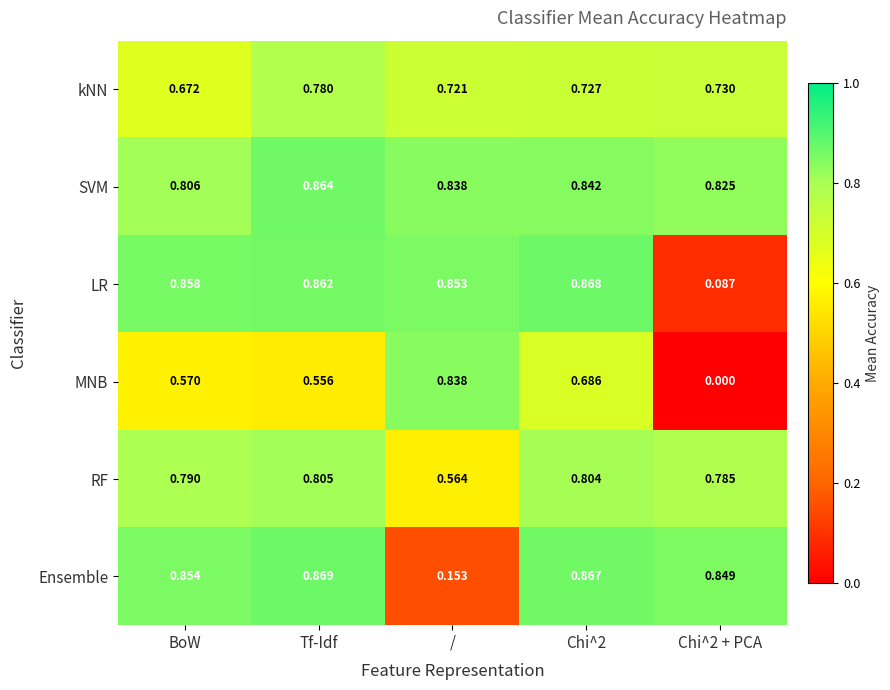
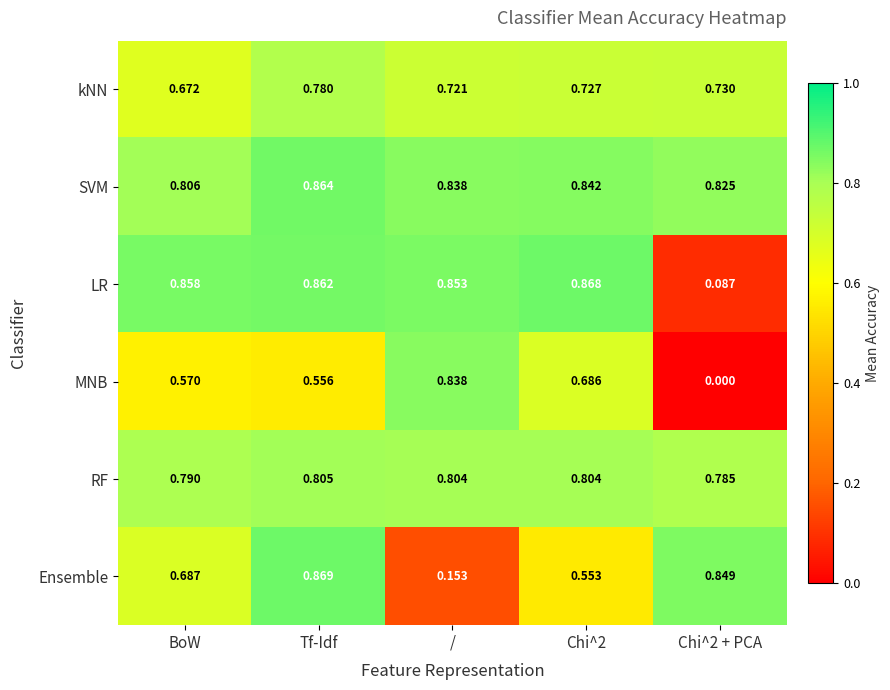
RF, /: 0.564 -> 0.804
Ensemble, BoW: 0.854 -> 0.687
Ensemble, Chi^2: 0.867 -> 0.553
